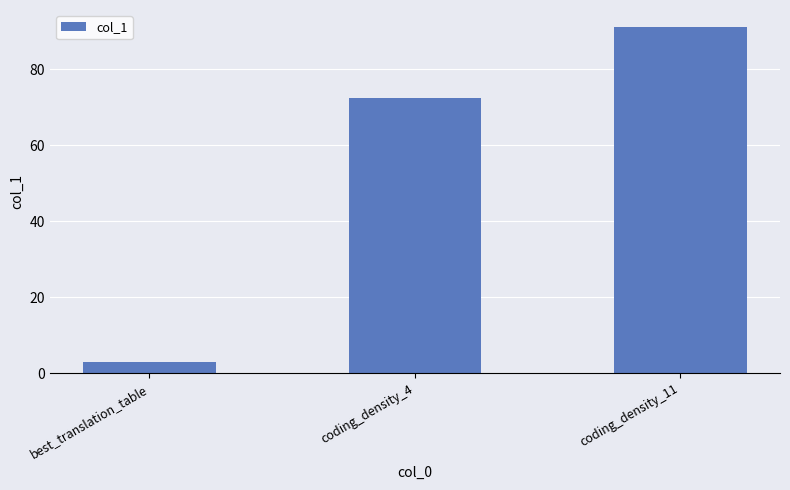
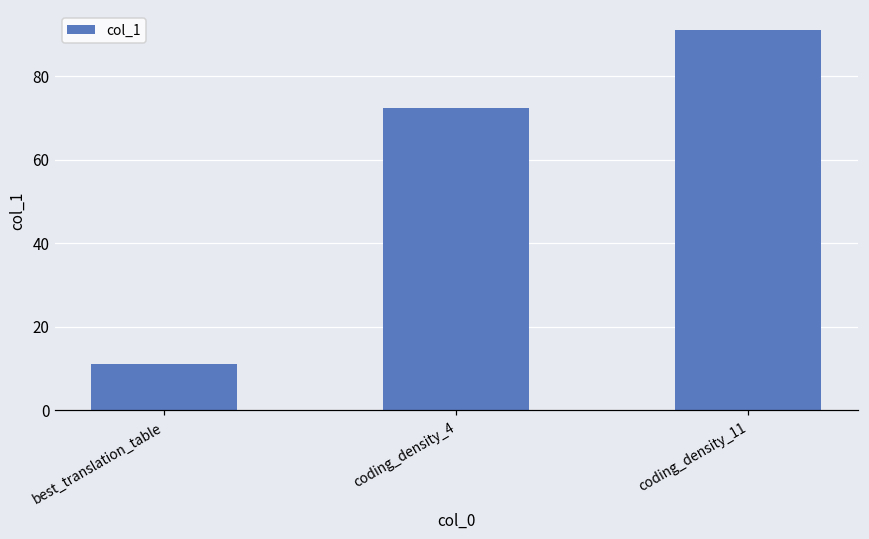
best_translation_table: 3 -> 11
